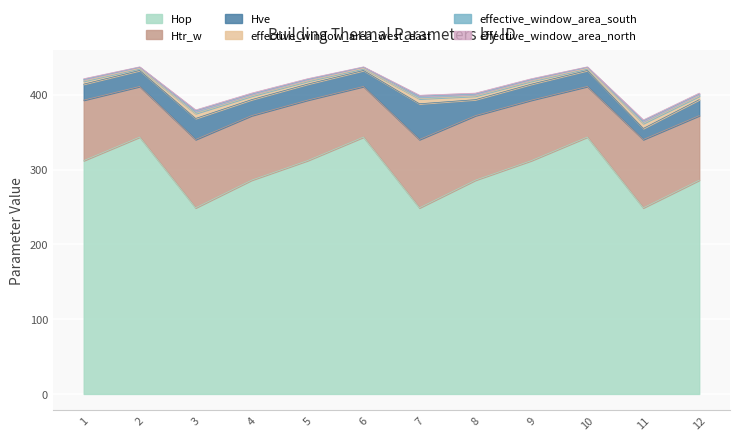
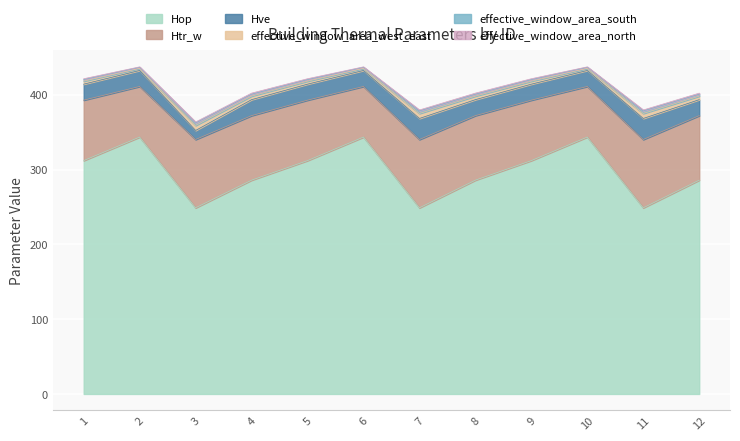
Hve, 3: 30 -> 10
Hve, 7: 50 -> 30
Hve, 11: 10 -> 30
